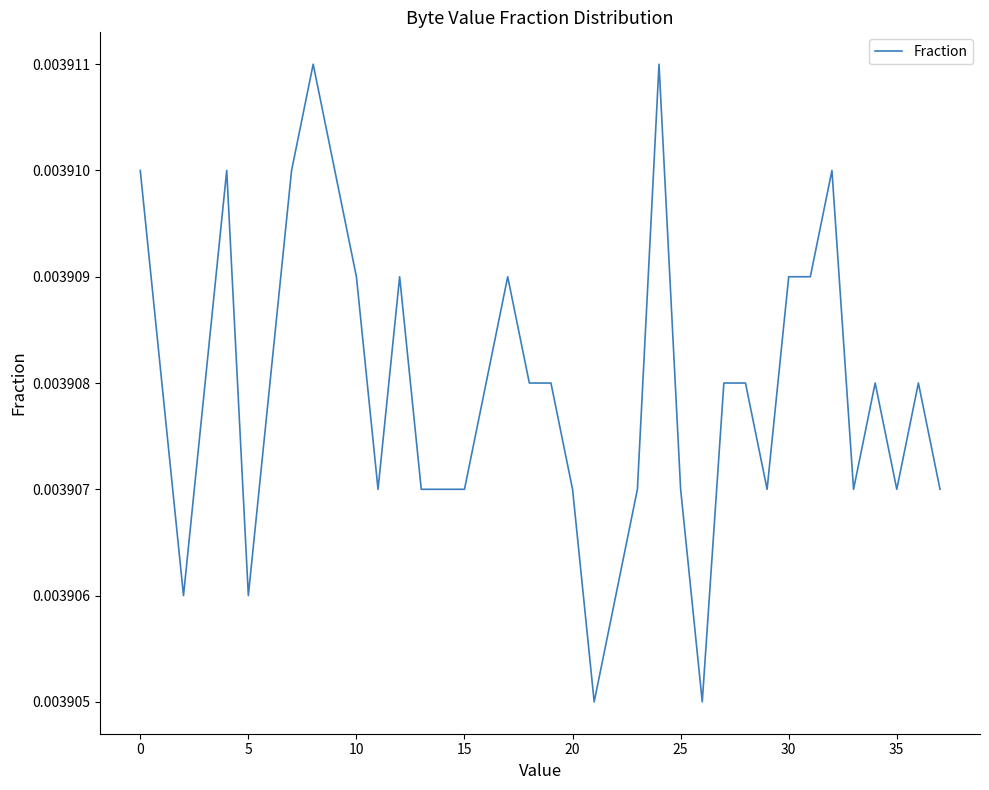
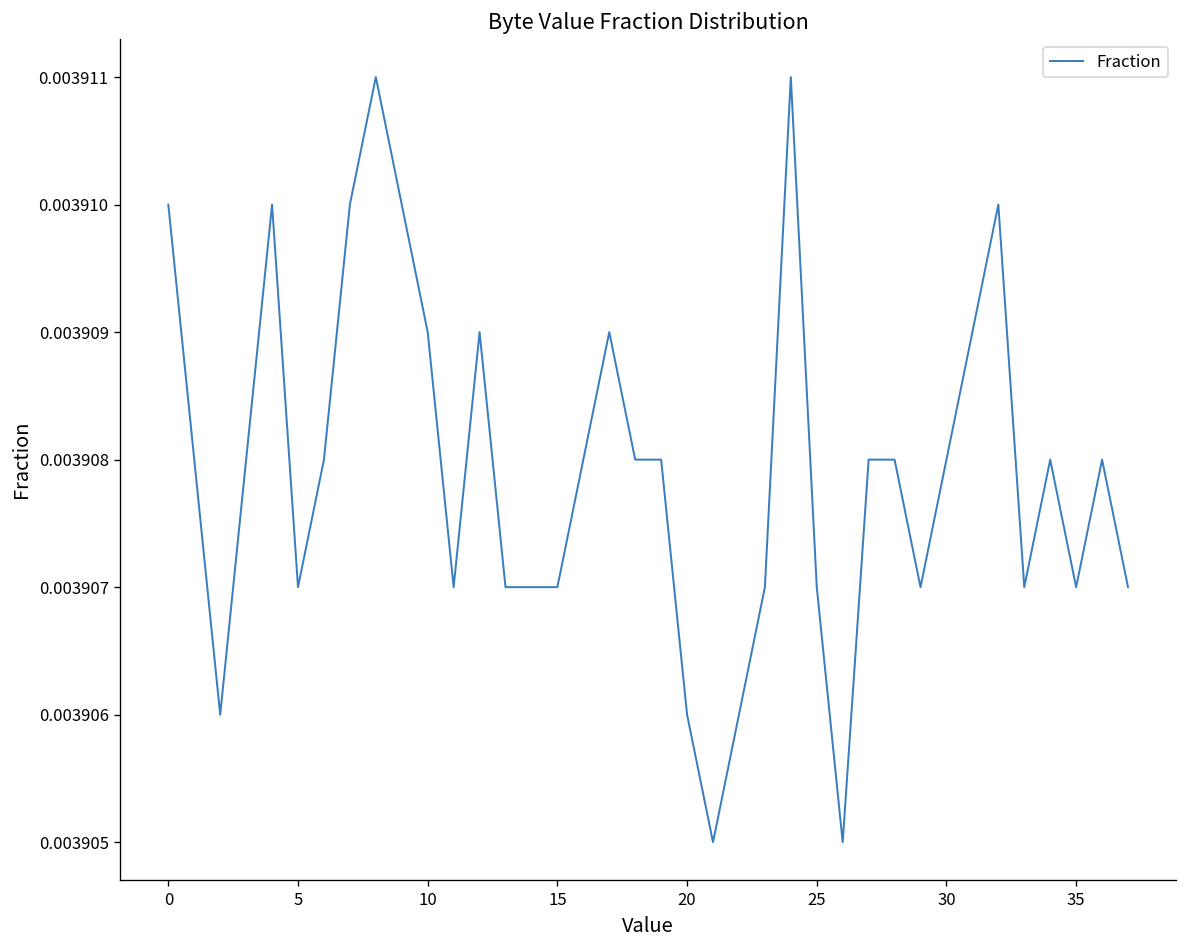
5: 0.003906 -> 0.003907
20: 0.003907 -> 0.003906
30: 0.003909 -> 0.003908
